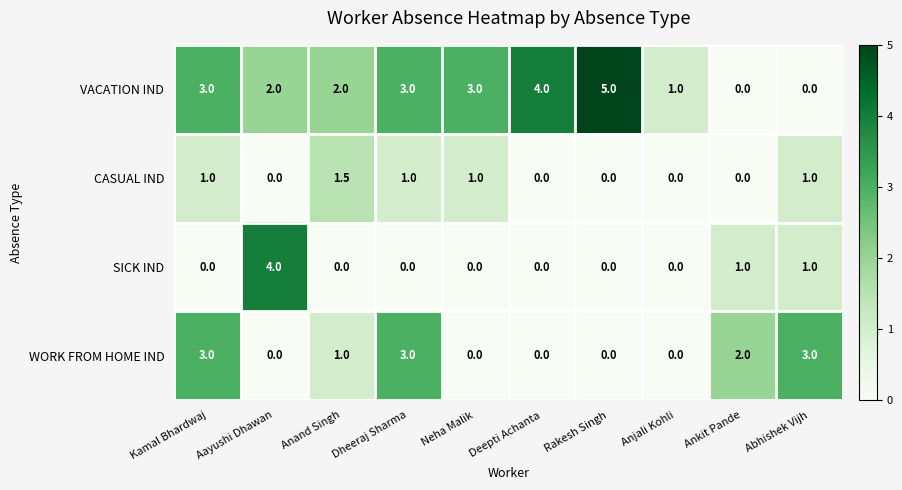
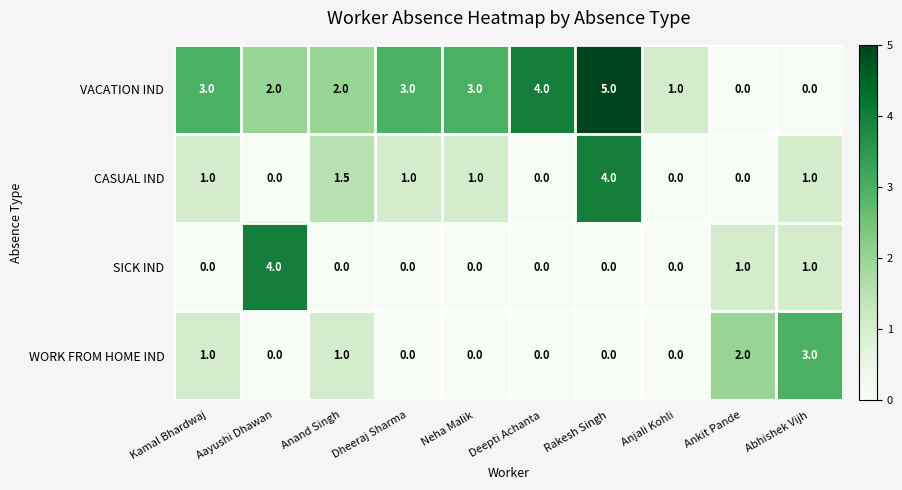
CASUAL IND, Rakesh Singh: 0.0 -> 4.0
WORK FROM HOME IND, Kamal Bhardwaj: 3.0 -> 1.0
WORK FROM HOME IND, Dheeraj Sharma: 3.0 -> 0.0
